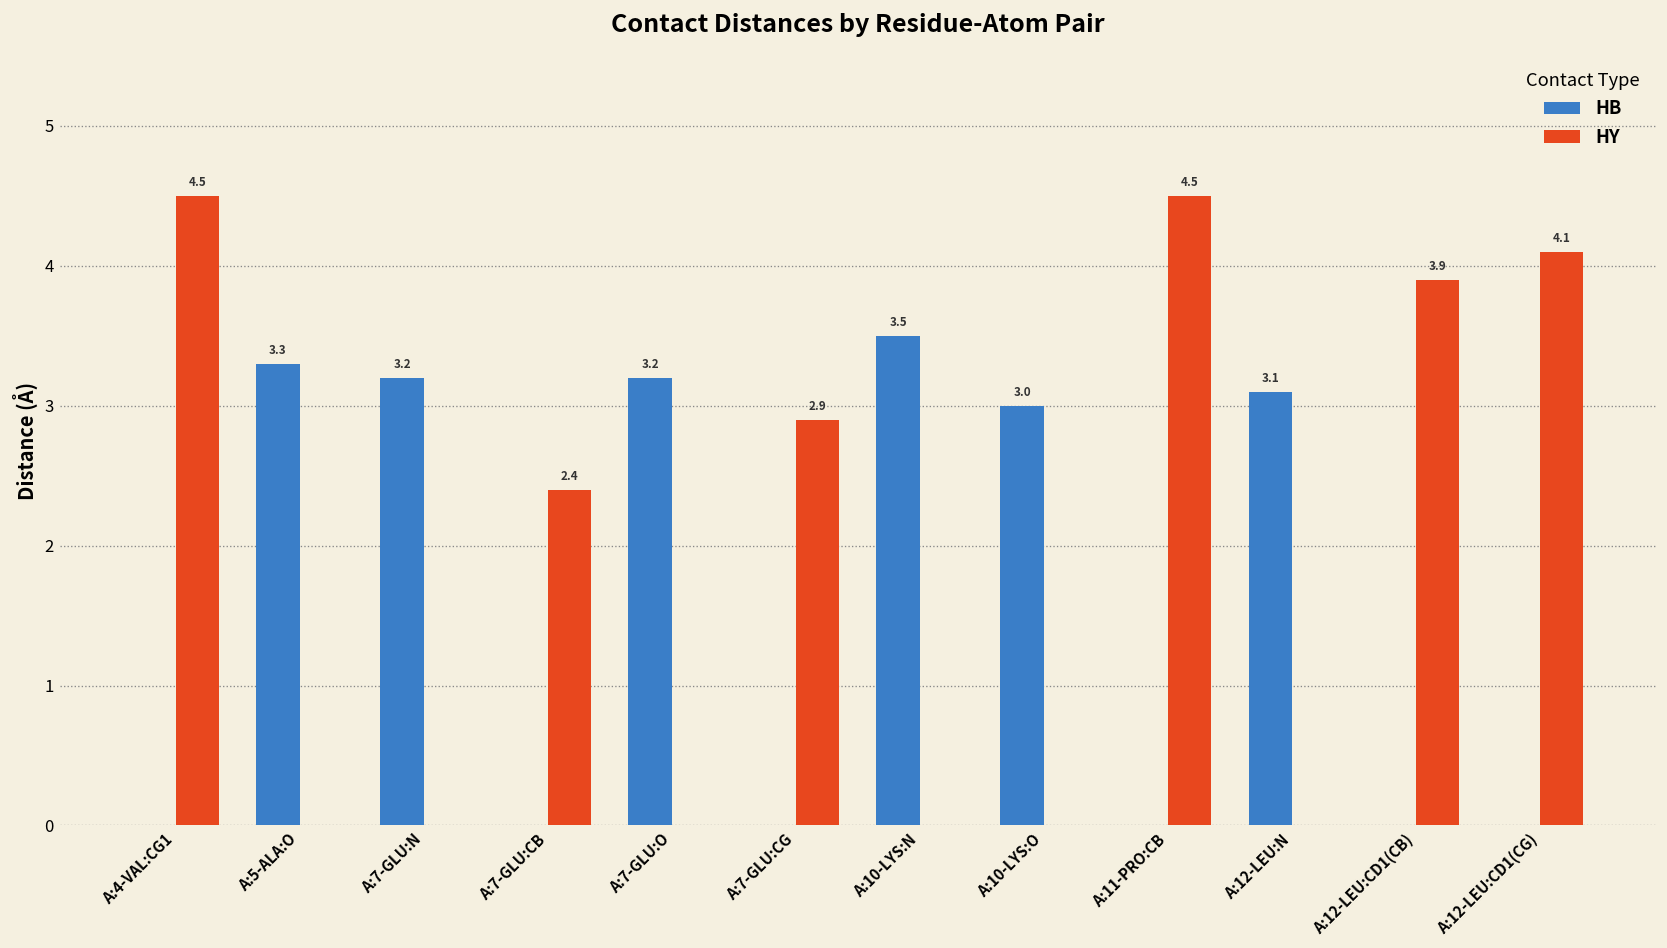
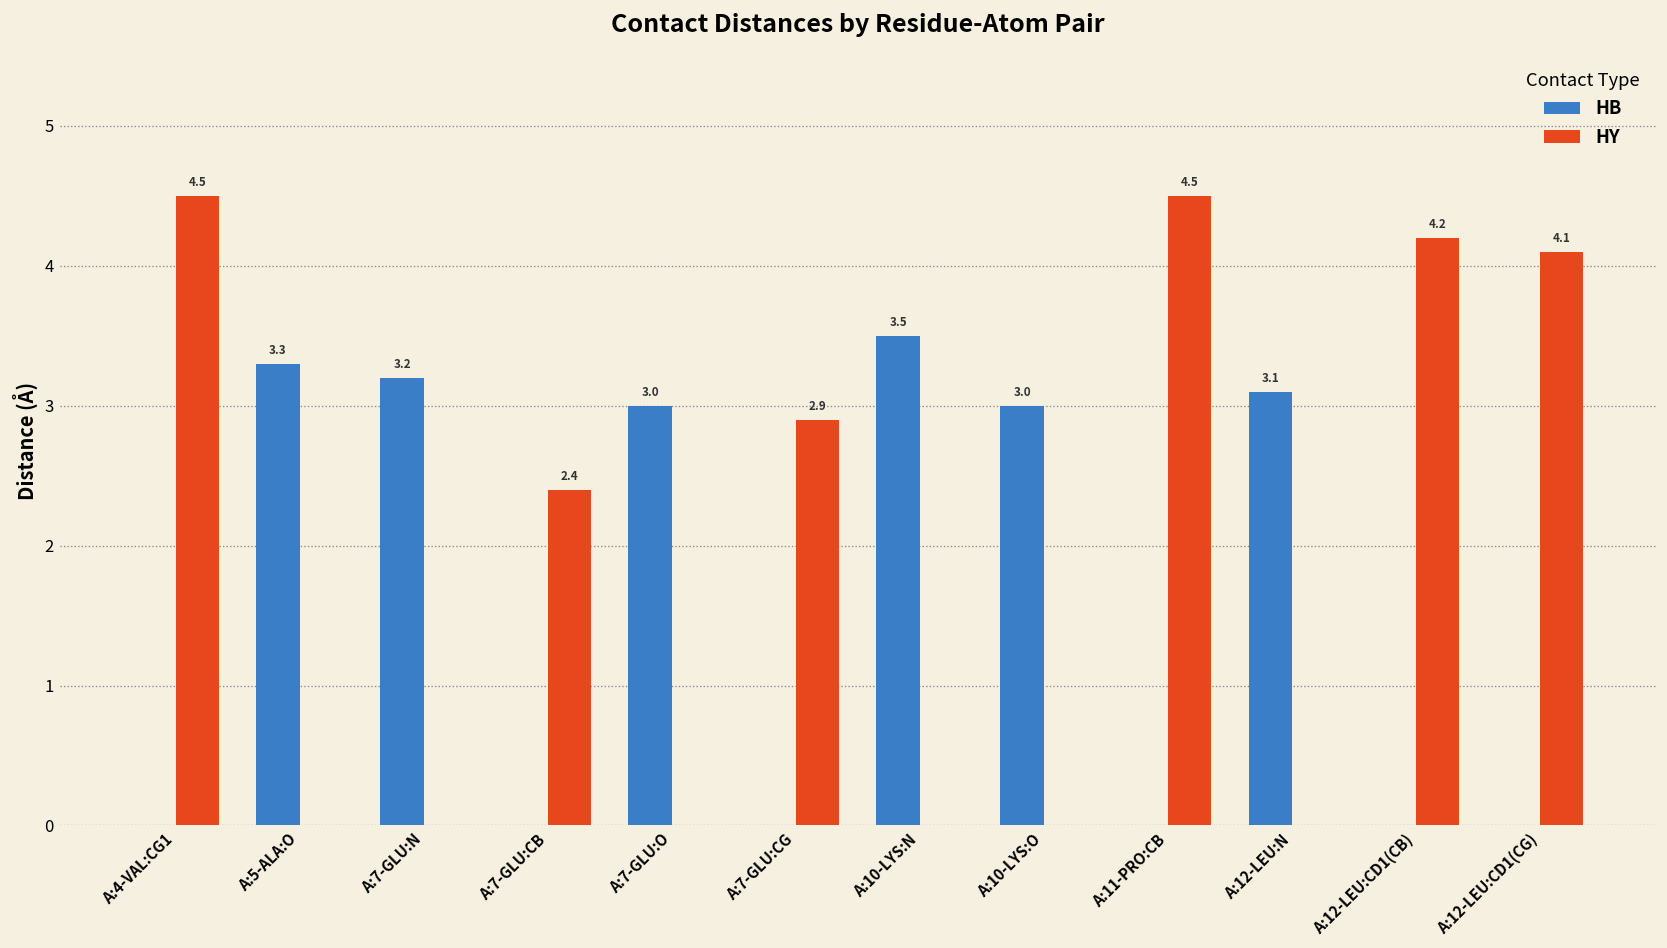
HB, A:7-GLU:O: 3.2 -> 3.0
HY, A:12-LEU:CD1(CB): 3.9 -> 4.2
